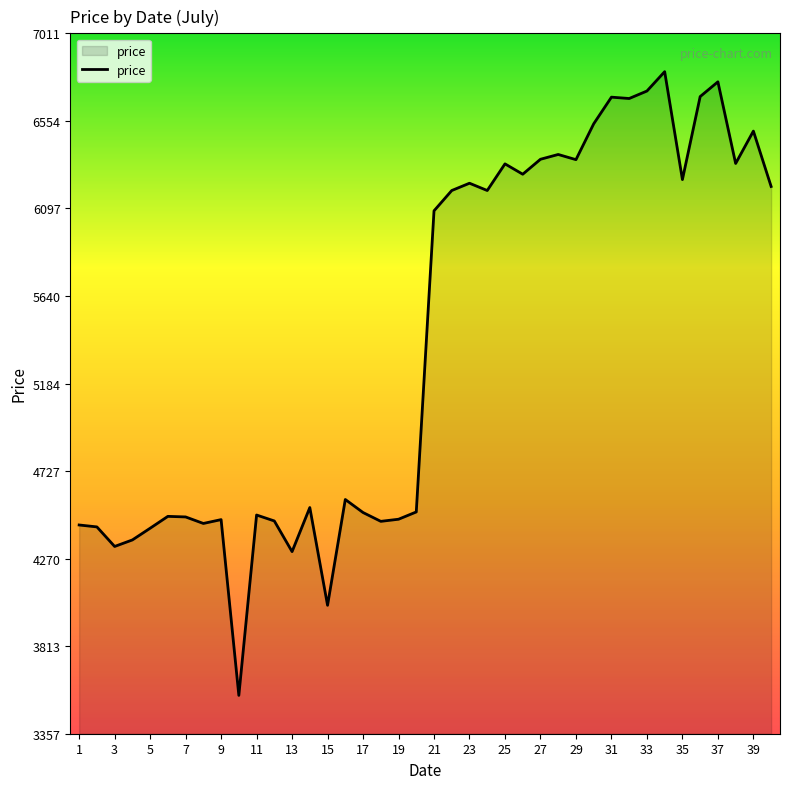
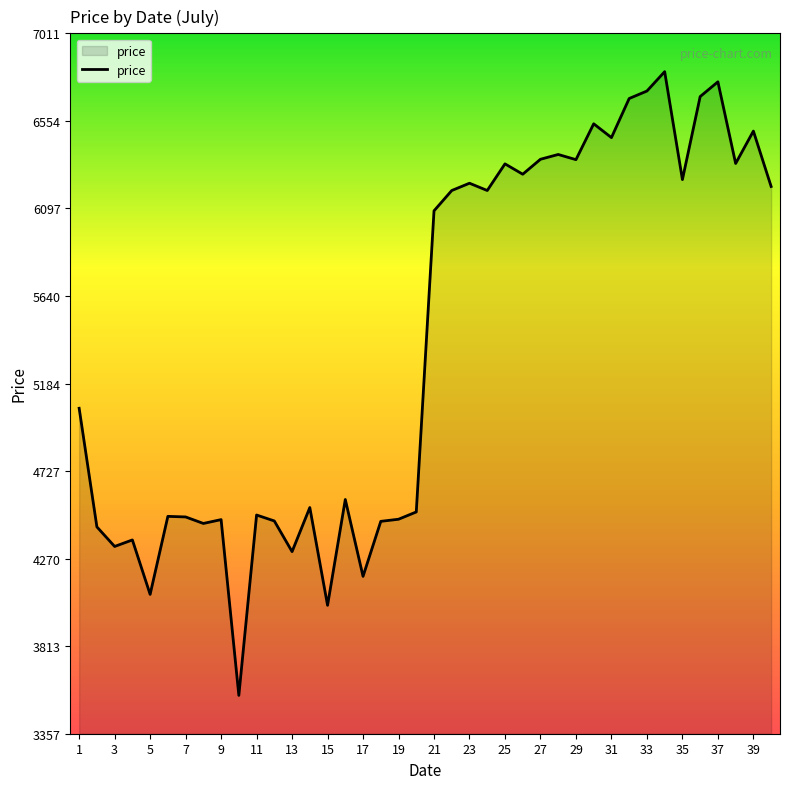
1: 4450 -> 5060
5: 4430 -> 4080
17: 4510 -> 4180
31: 6680 -> 6470
